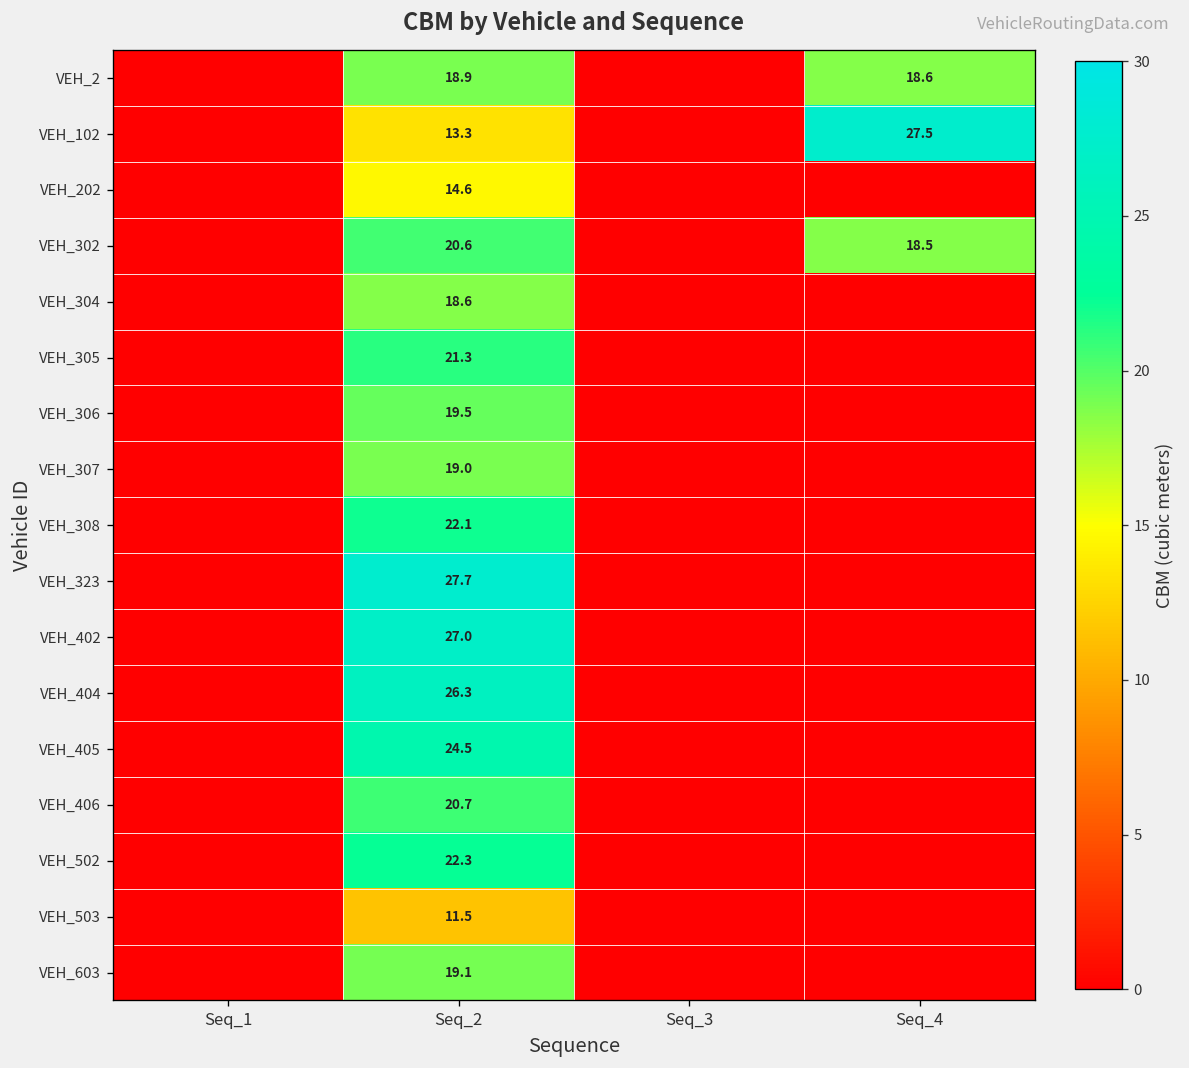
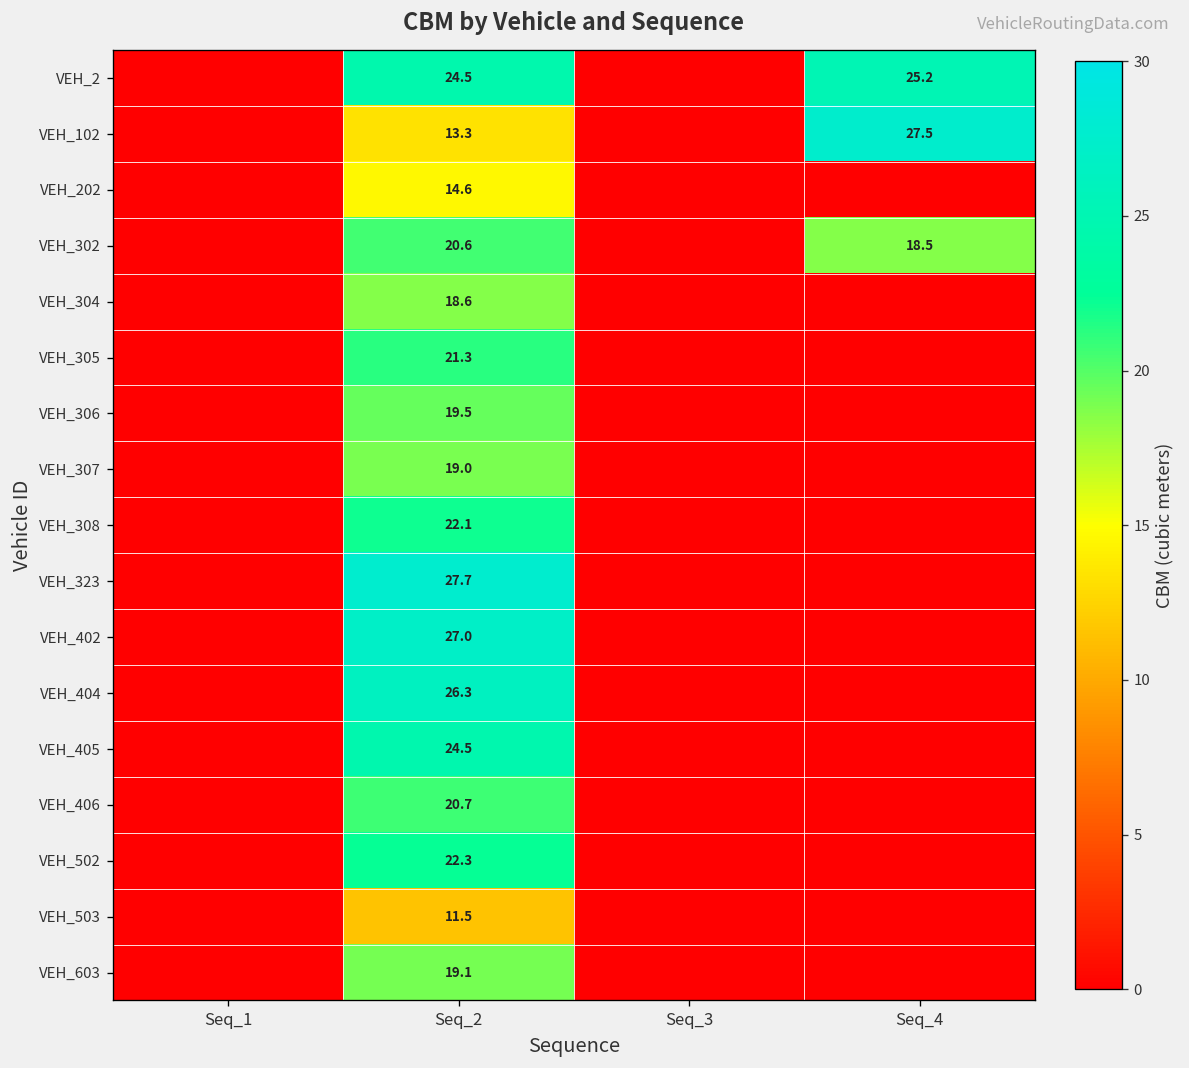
VEH_2, Seq_2: 18.9 -> 24.5
VEH_2, Seq_4: 18.6 -> 25.2
